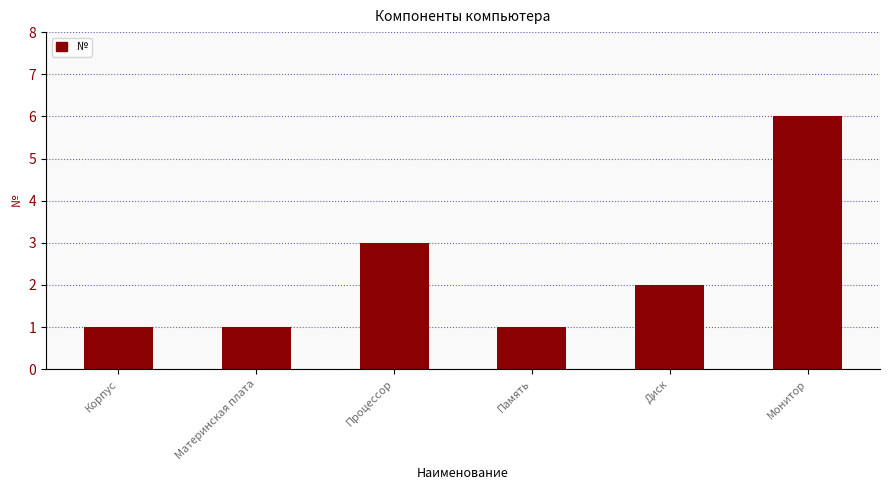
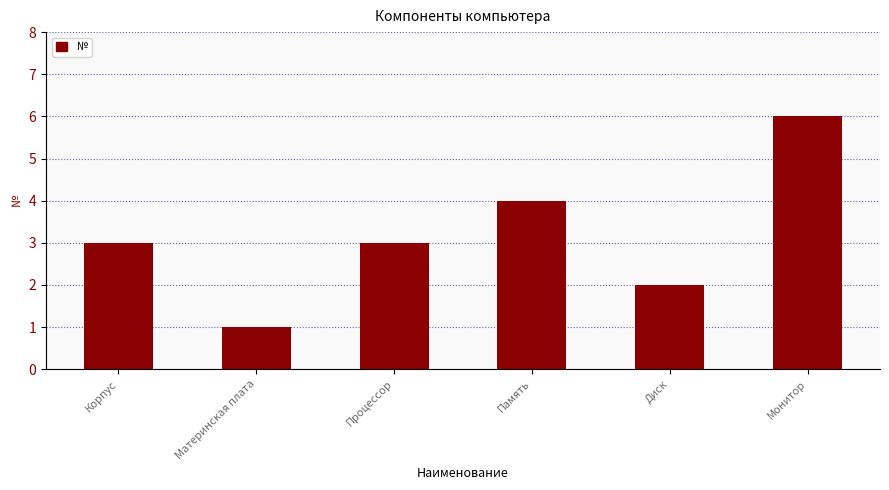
Корпус: 1 -> 3
Память: 1 -> 4
